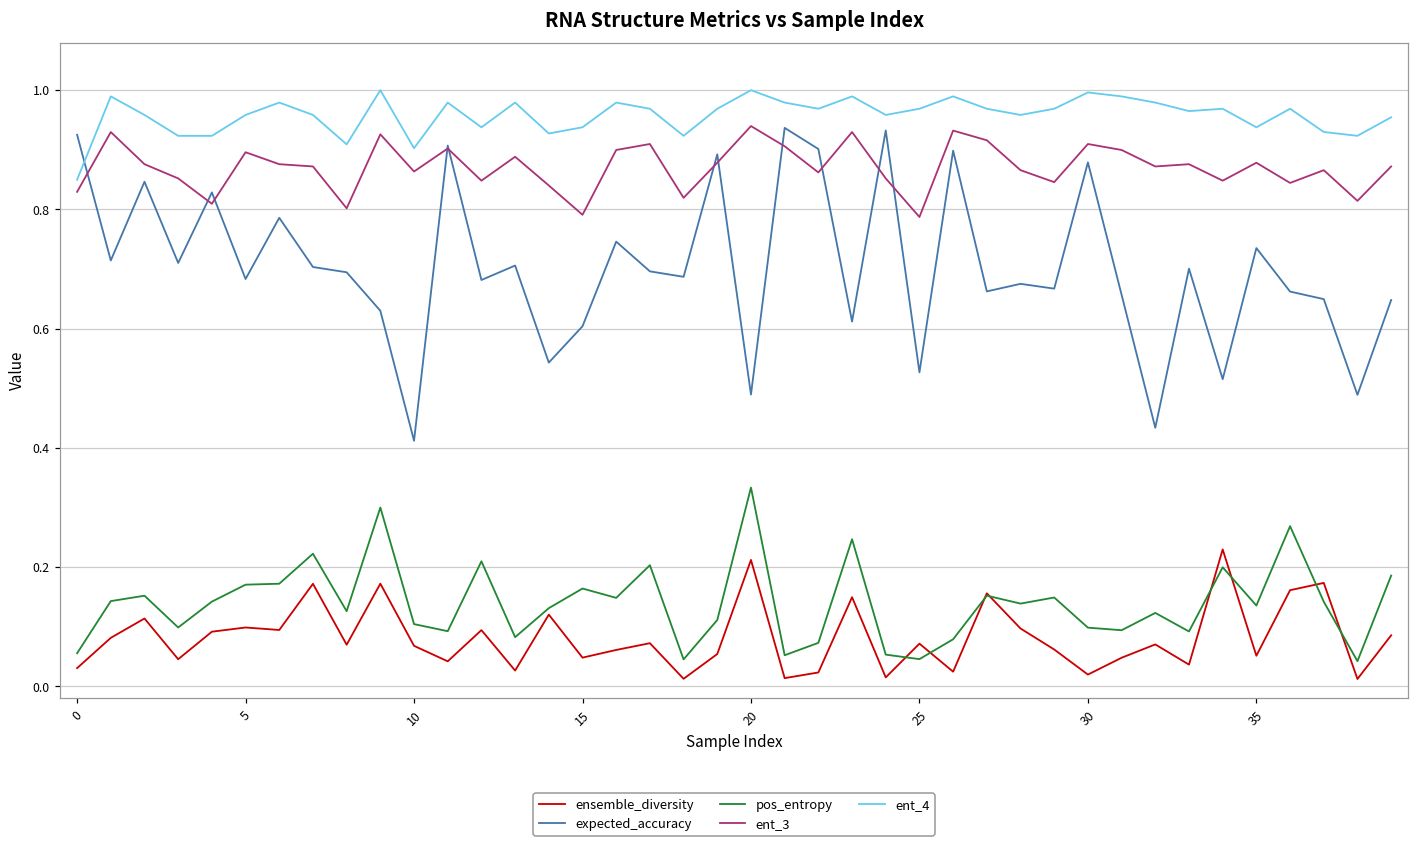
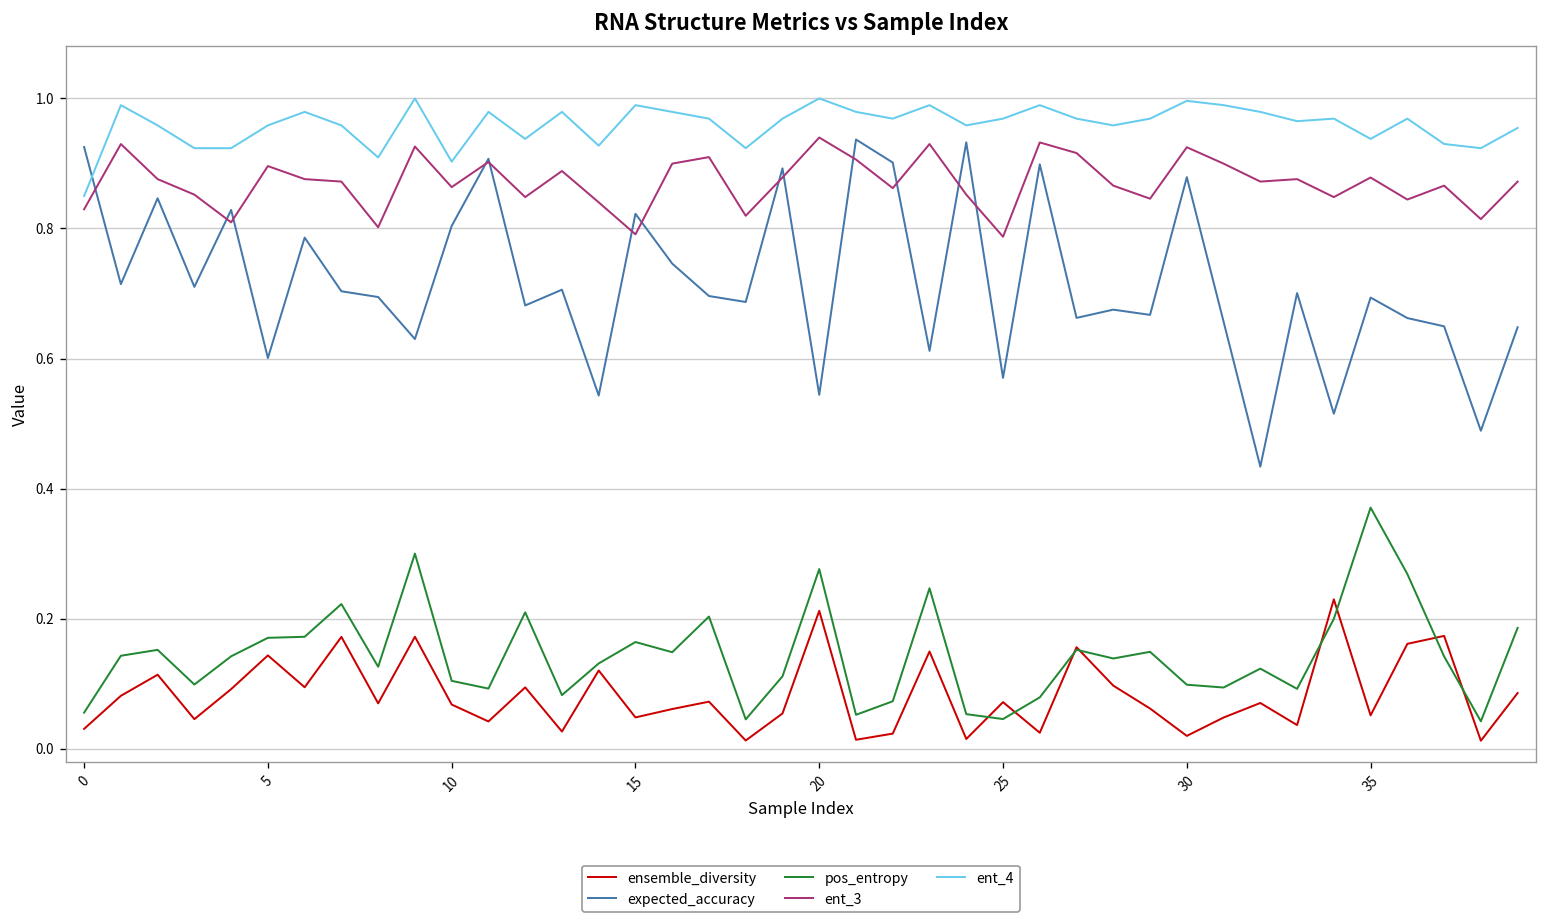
ensemble_diversity, 5: 0.10 -> 0.14
expected_accuracy, 5: 0.68 -> 0.60
expected_accuracy, 10: 0.41 -> 0.80
expected_accuracy, 15: 0.60 -> 0.82
ent_4, 15: 0.94 -> 0.99
expected_accuracy, 20: 0.49 -> 0.54
pos_entropy, 20: 0.33 -> 0.28
expected_accuracy, 25: 0.53 -> 0.57
ent_3, 30: 0.91 -> 0.92
expected_accuracy, 35: 0.74 -> 0.69
pos_entropy, 35: 0.14 -> 0.37
